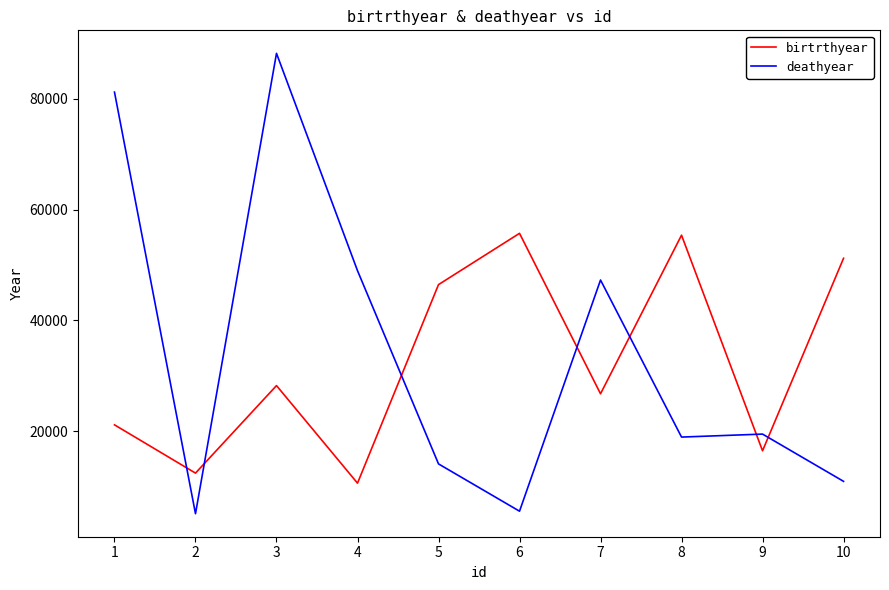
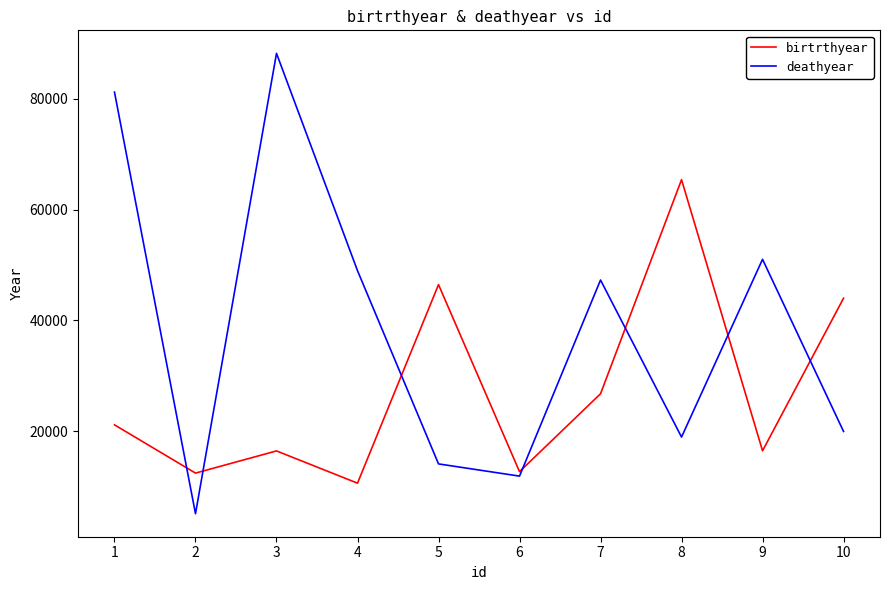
birtrthyear, 3: 28000 -> 16000
birtrthyear, 6: 56000 -> 13000
deathyear, 6: 6000 -> 12000
birtrthyear, 8: 55000 -> 65000
deathyear, 9: 19000 -> 51000
birtrthyear, 10: 51000 -> 44000
deathyear, 10: 11000 -> 20000
